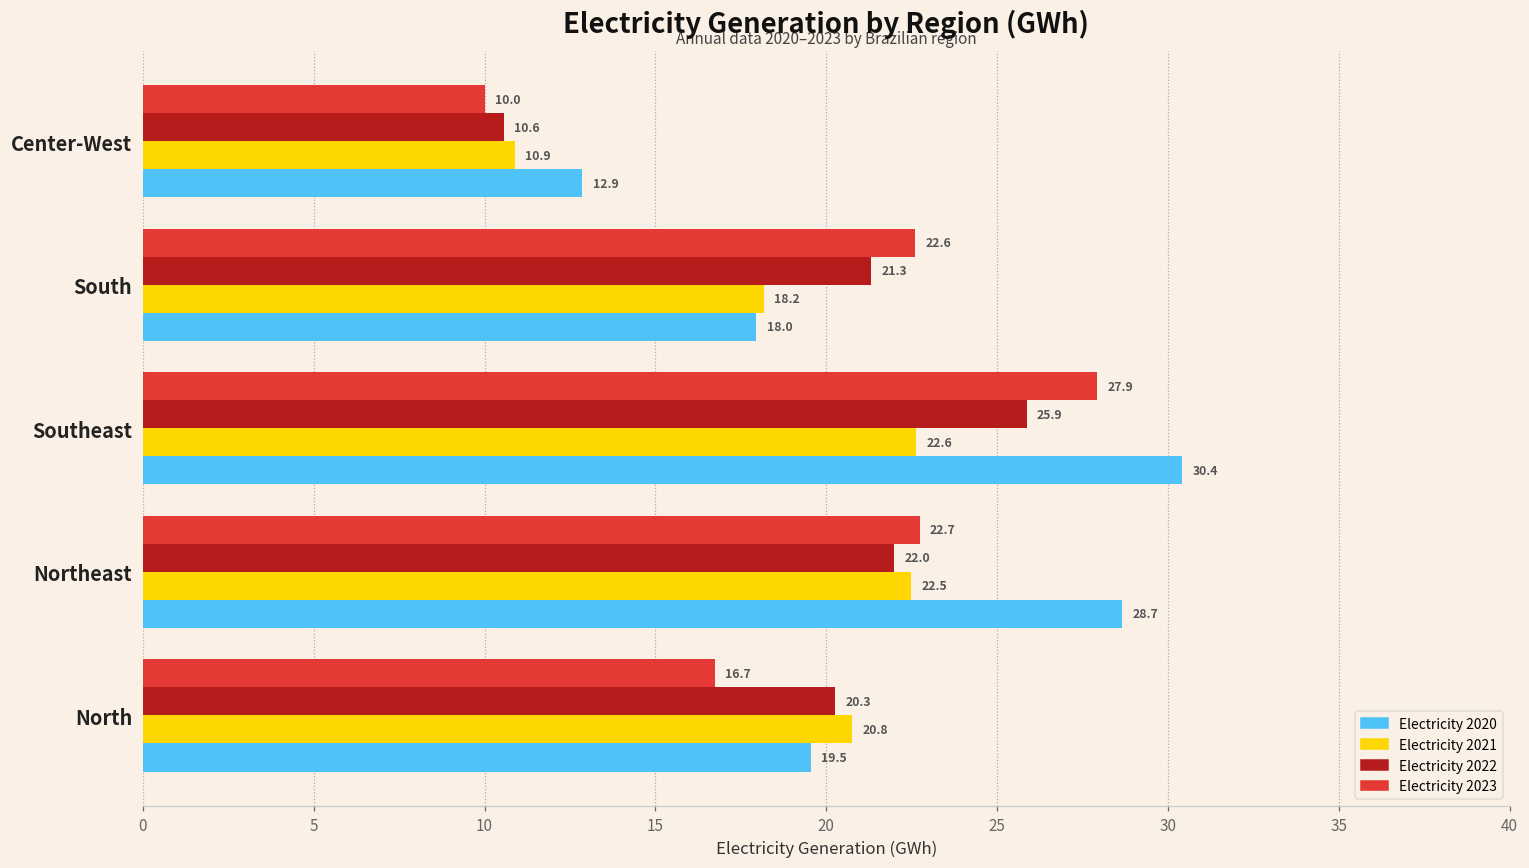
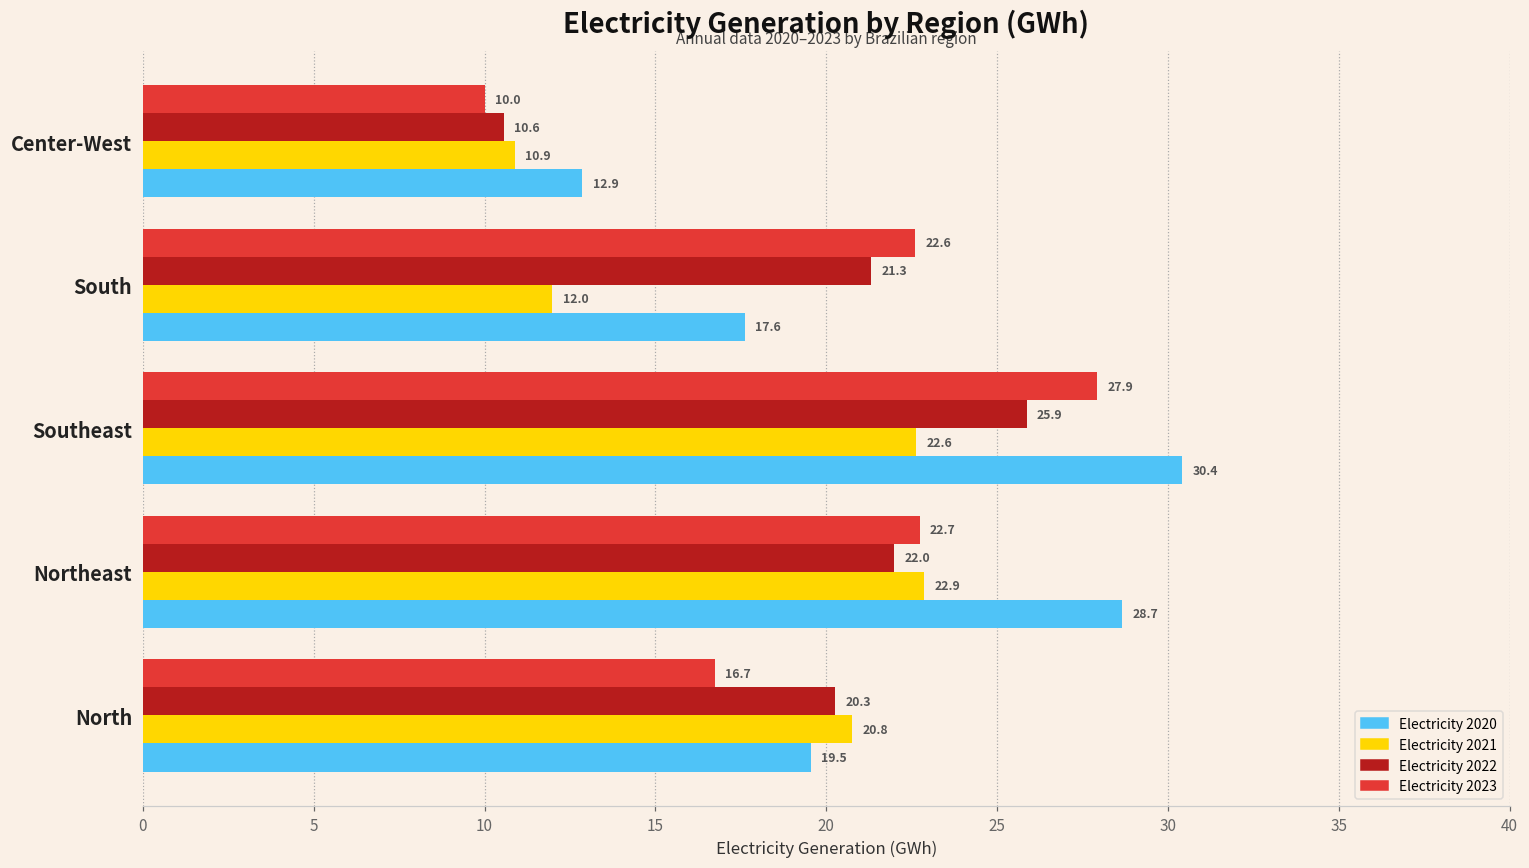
Electricity 2021, South: 18.2 -> 12.0
Electricity 2020, South: 18.0 -> 17.6
Electricity 2021, Northeast: 22.5 -> 22.9
